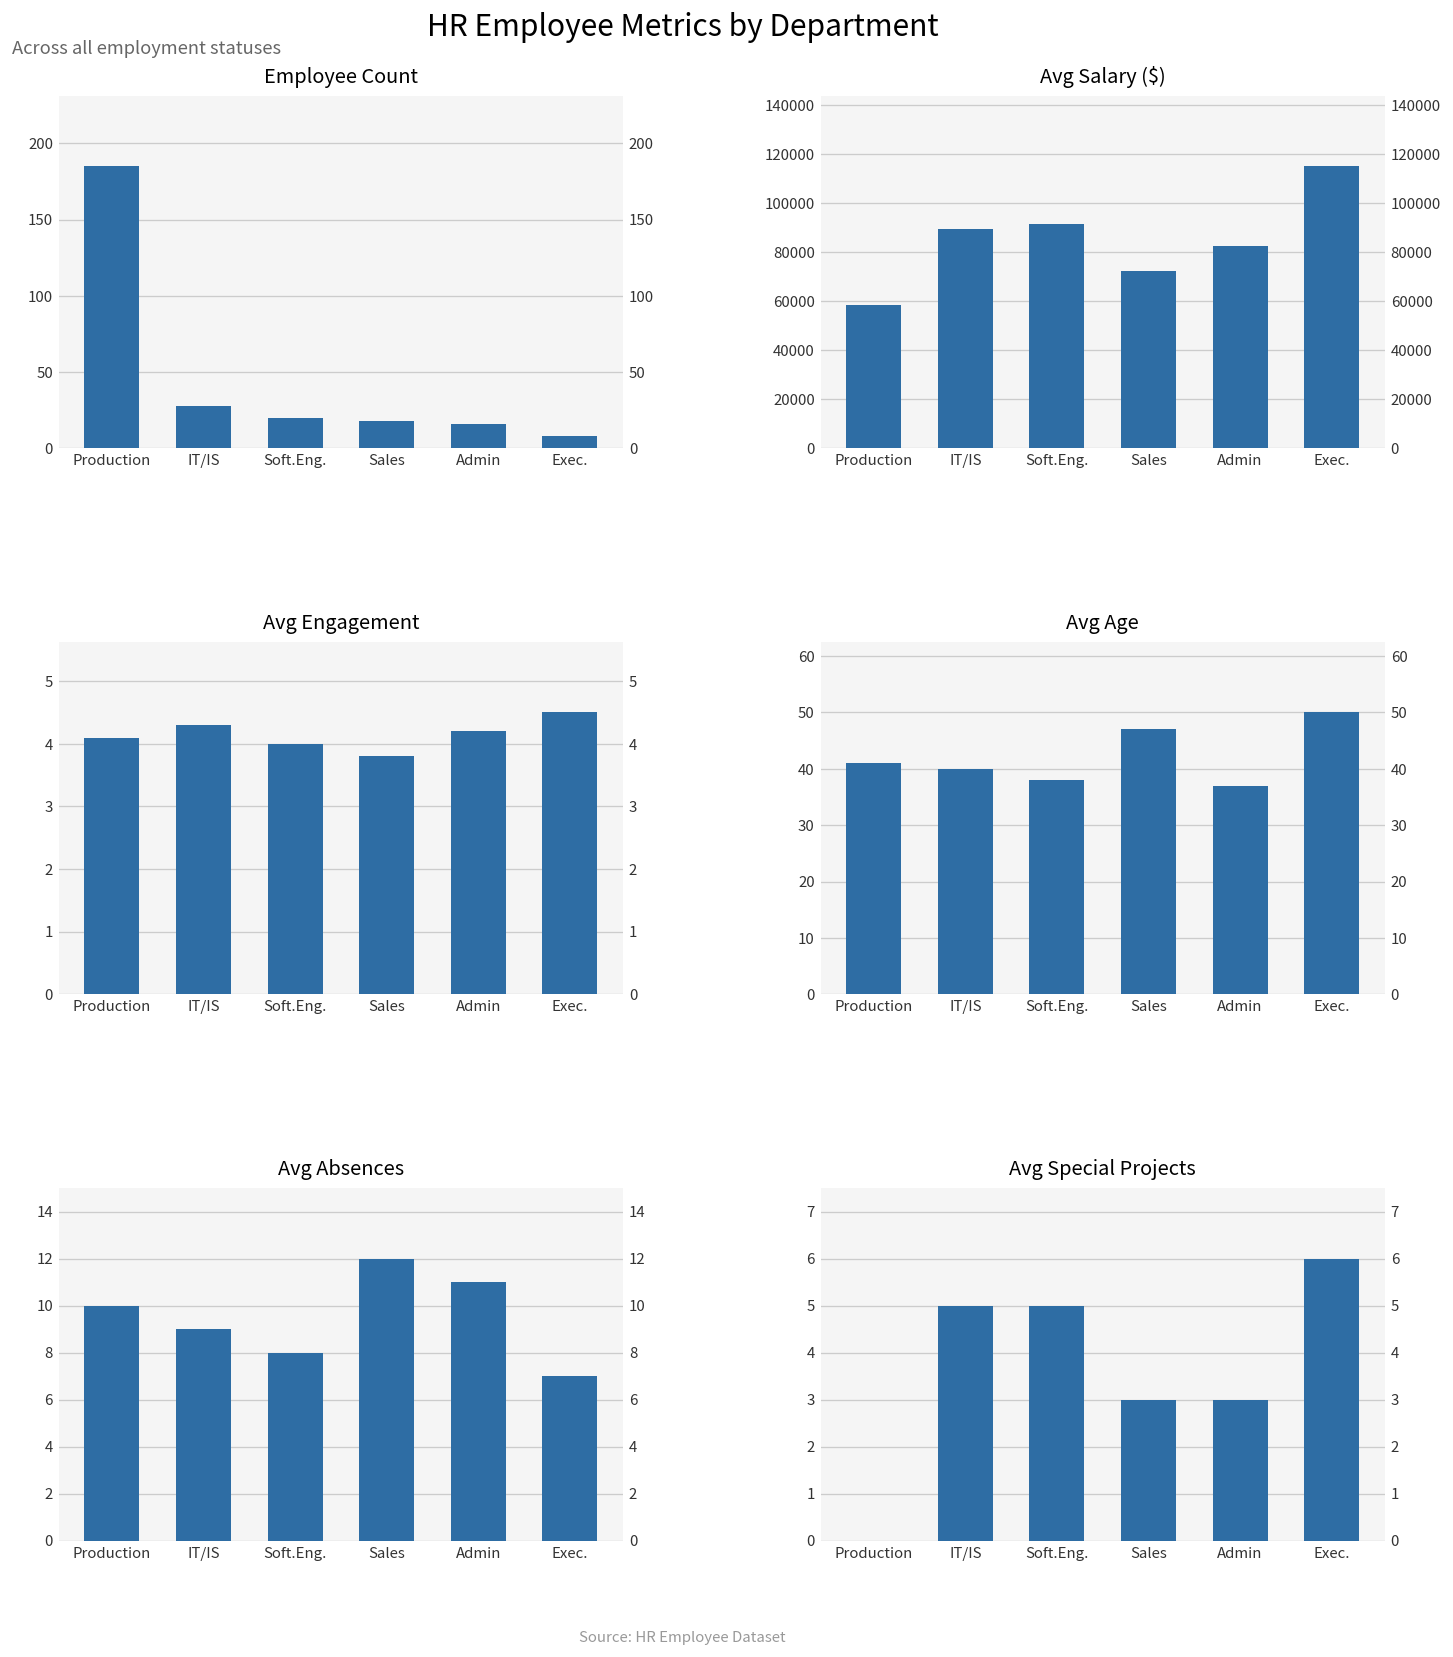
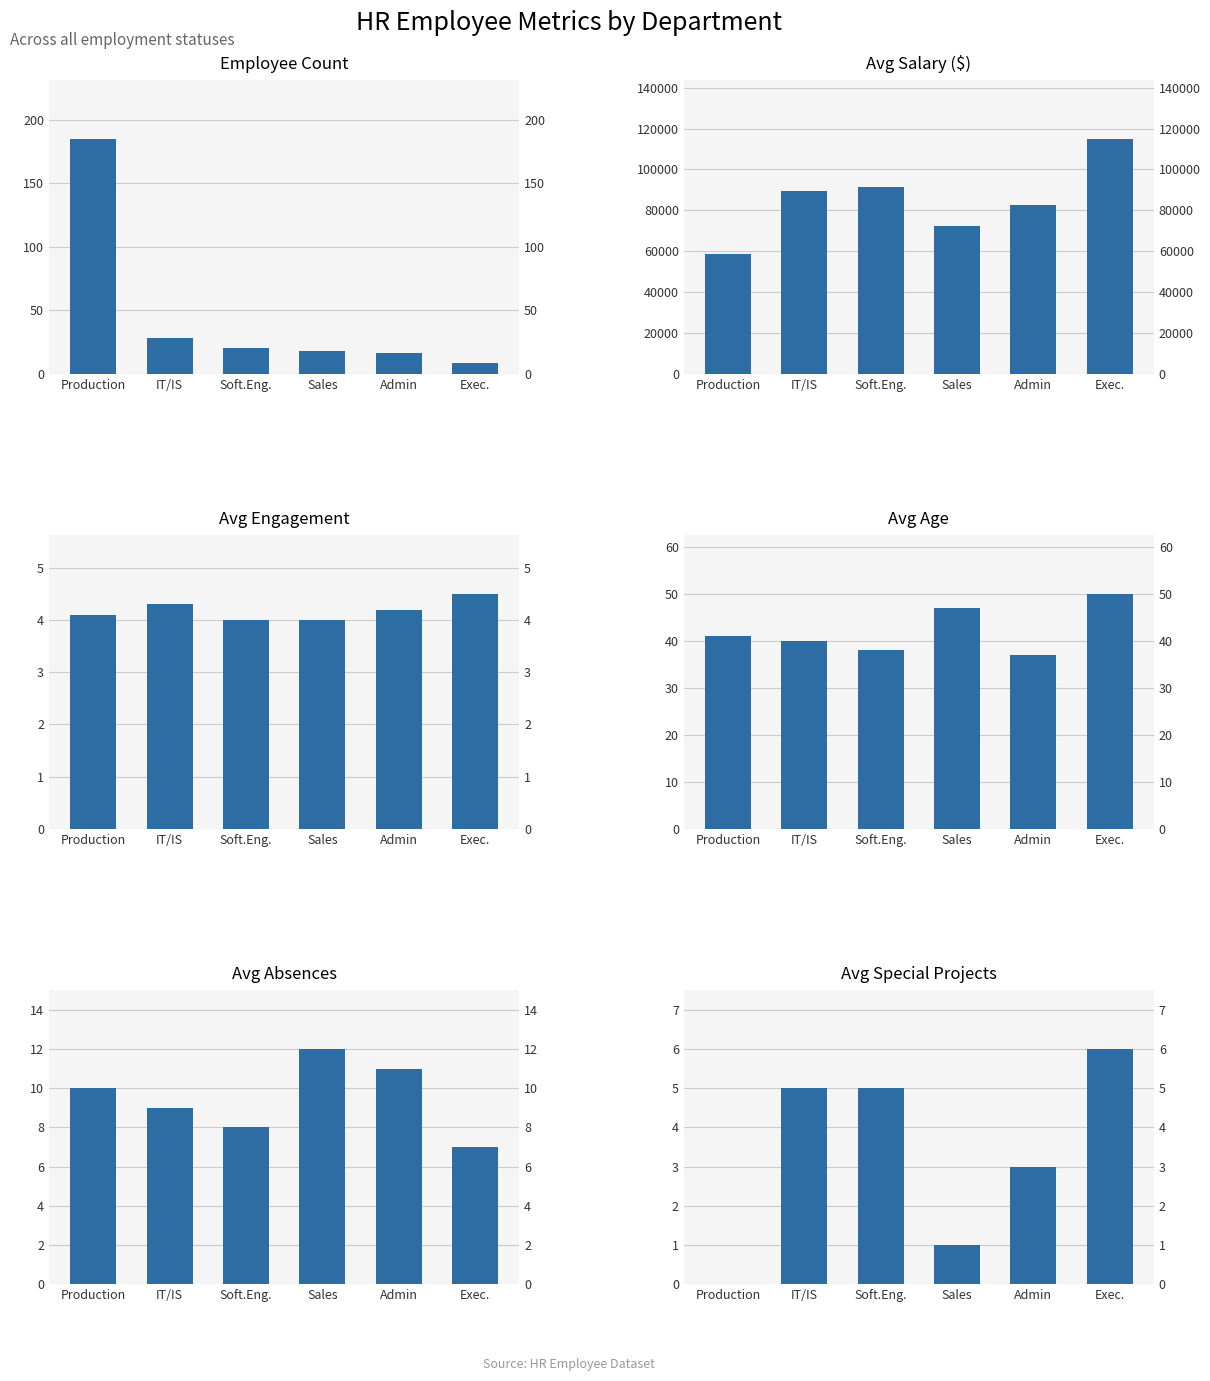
Avg Engagement, Sales: 3.8 -> 4.0
Avg Special Projects, Sales: 3 -> 1
